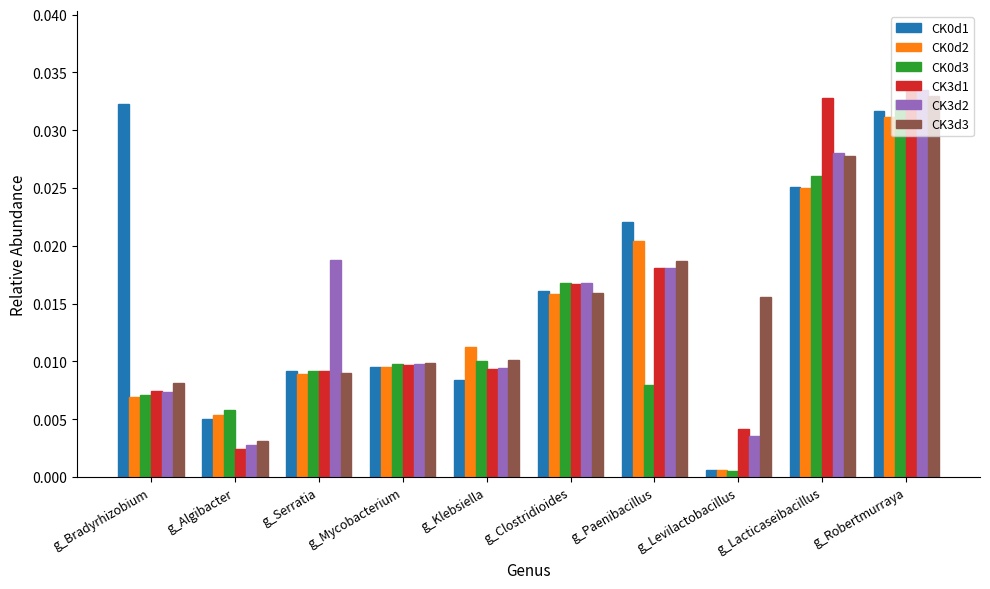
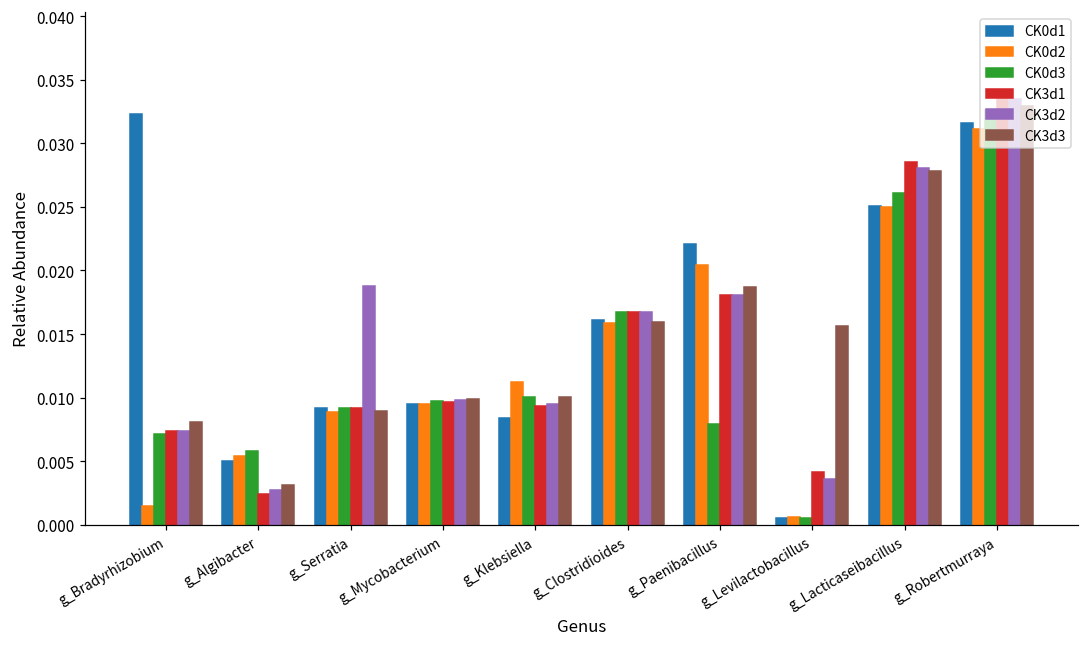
CK0d2, g_Bradyrhizobium: 0.0069 -> 0.0015
CK3d1, g_Lacticaseibacillus: 0.0328 -> 0.0285
